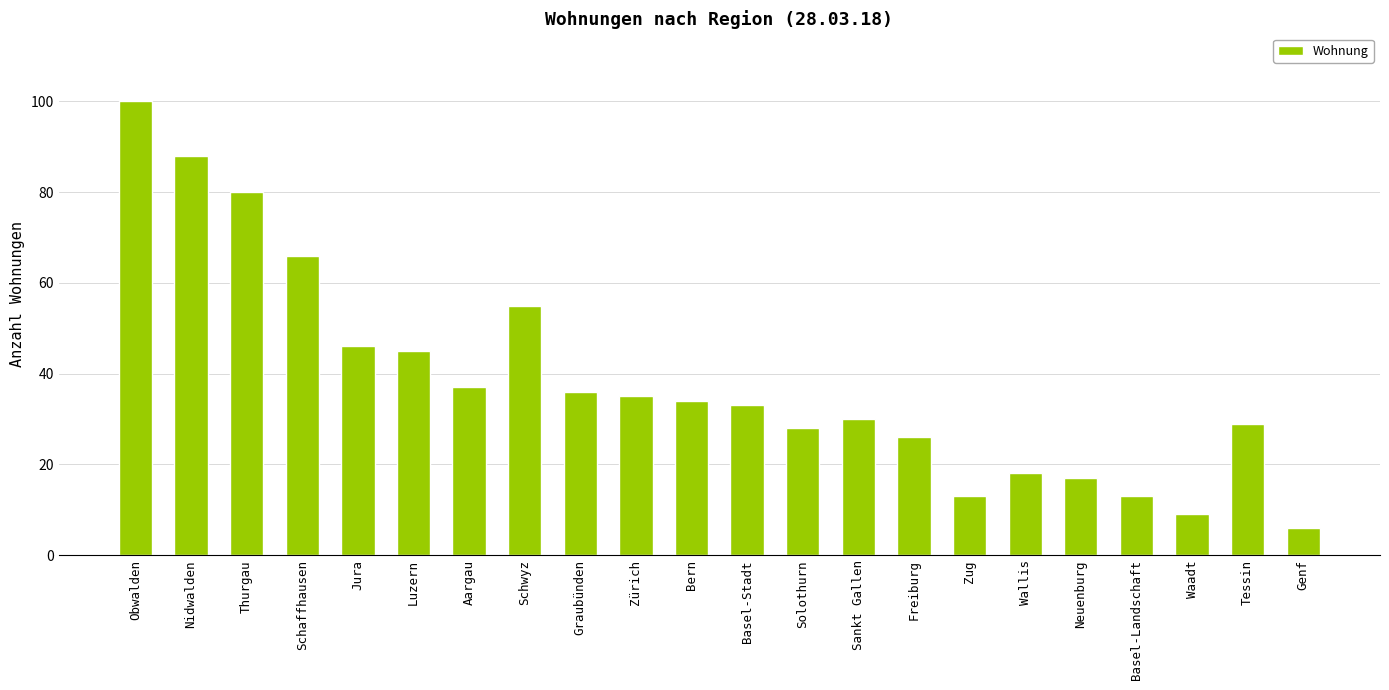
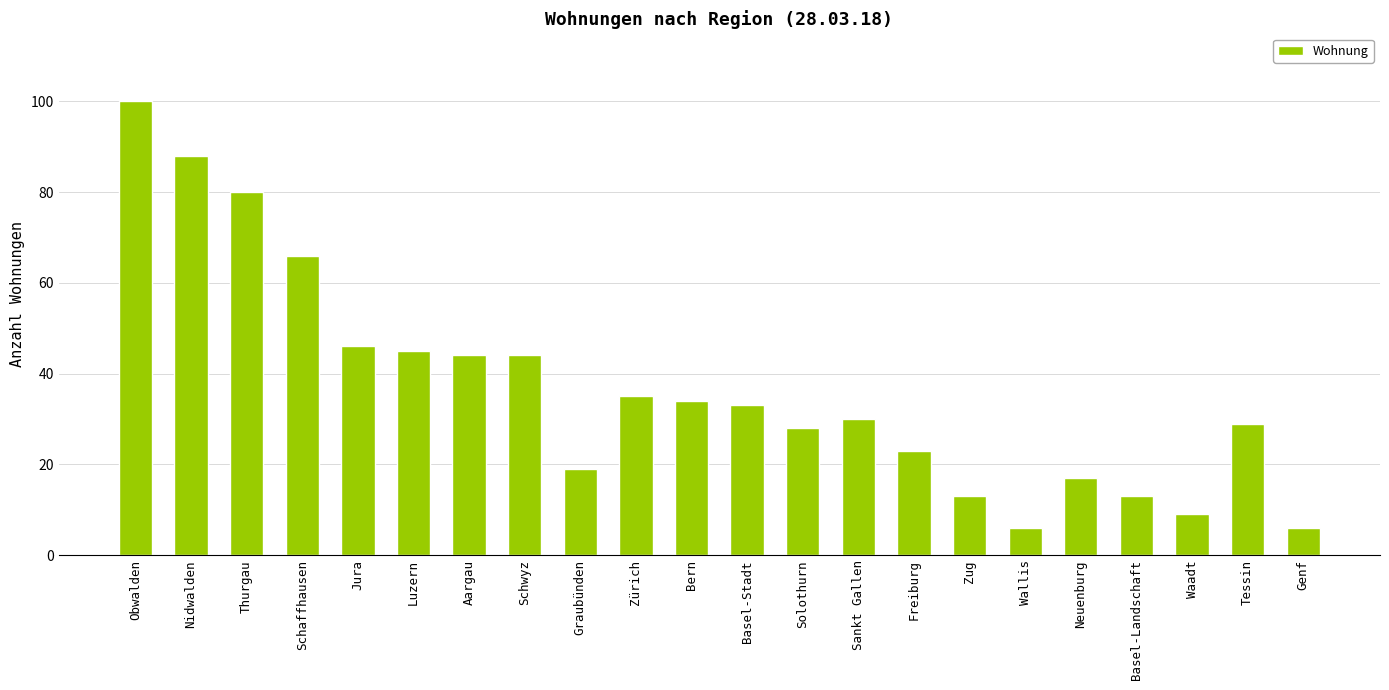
Aargau: 37 -> 44
Schwyz: 55 -> 44
Graubünden: 36 -> 19
Freiburg: 26 -> 23
Wallis: 18 -> 6
